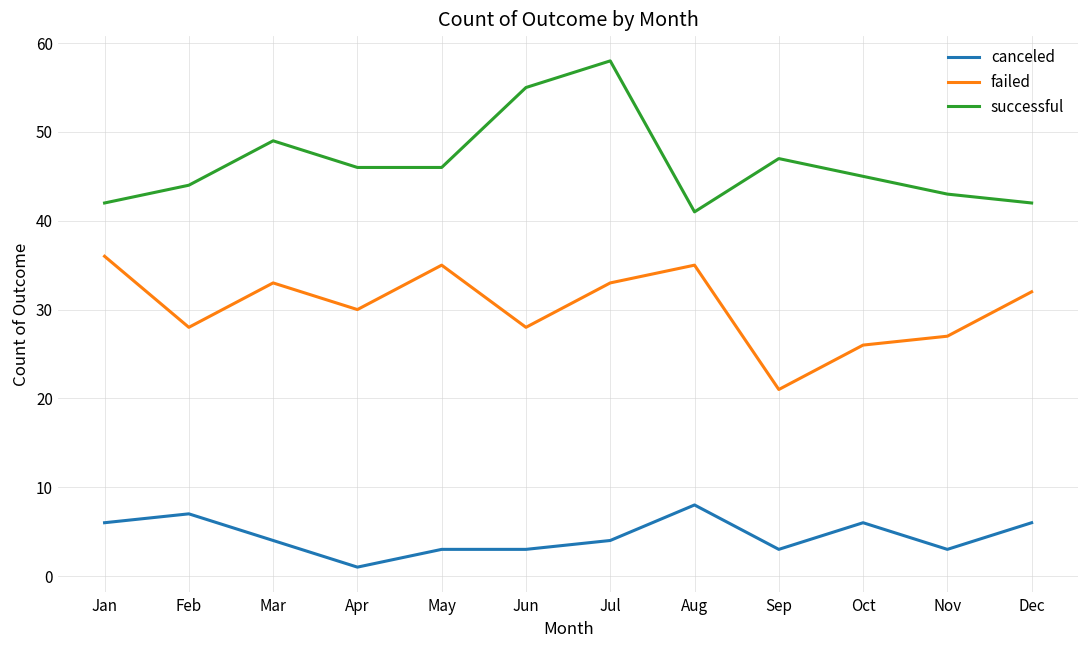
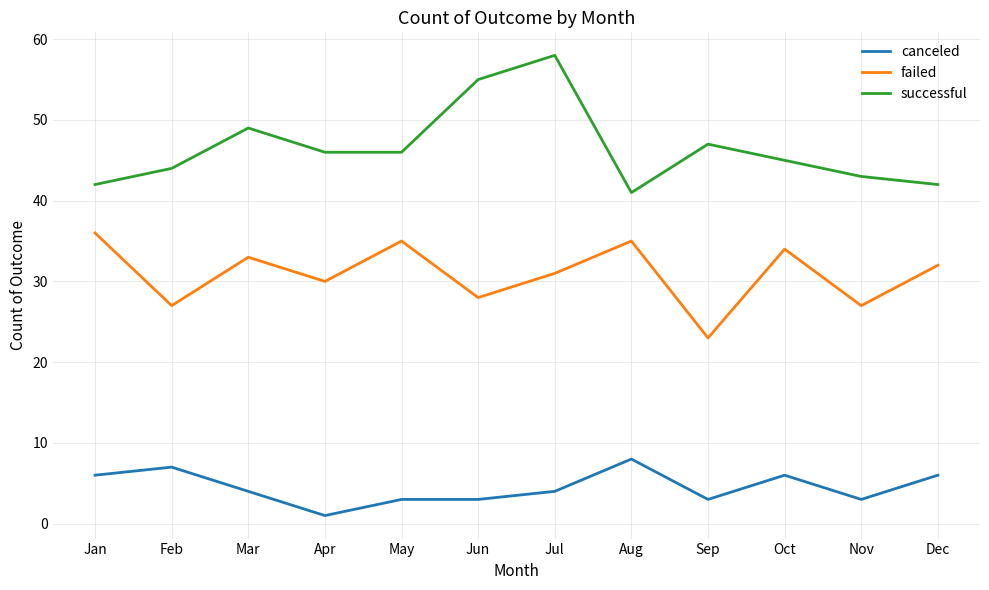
failed, Feb: 28 -> 27
failed, Jul: 33 -> 31
failed, Sep: 21 -> 23
failed, Oct: 26 -> 34
